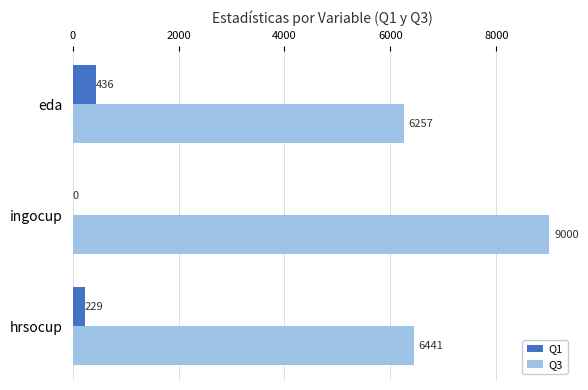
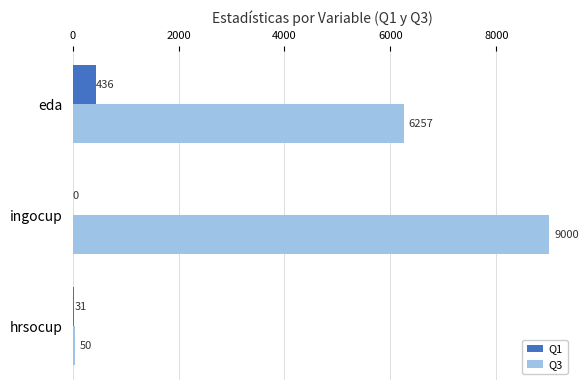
Q1, hrsocup: 229 -> 31
Q3, hrsocup: 6441 -> 50
